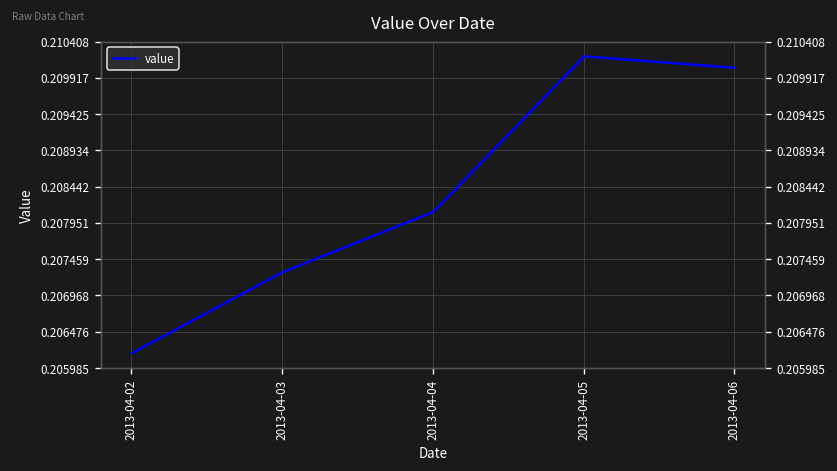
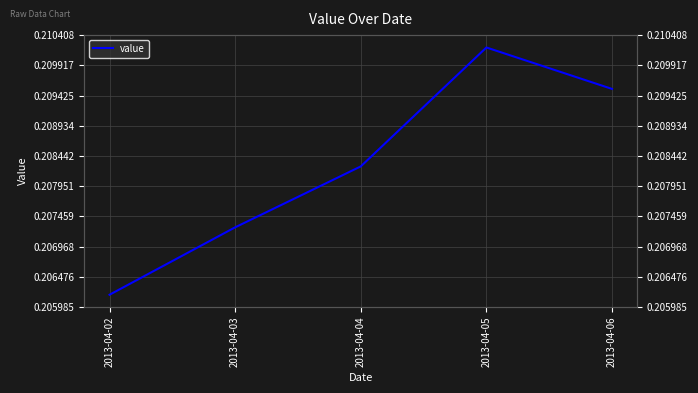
2013-04-04: 0.2081 -> 0.2083
2013-04-06: 0.2101 -> 0.2095
